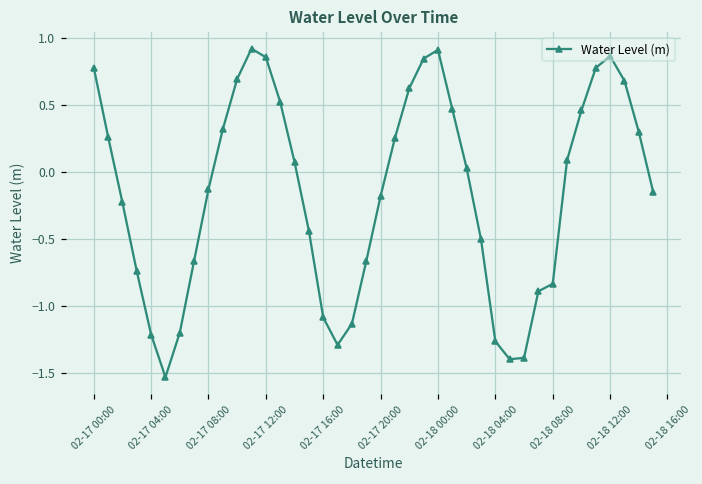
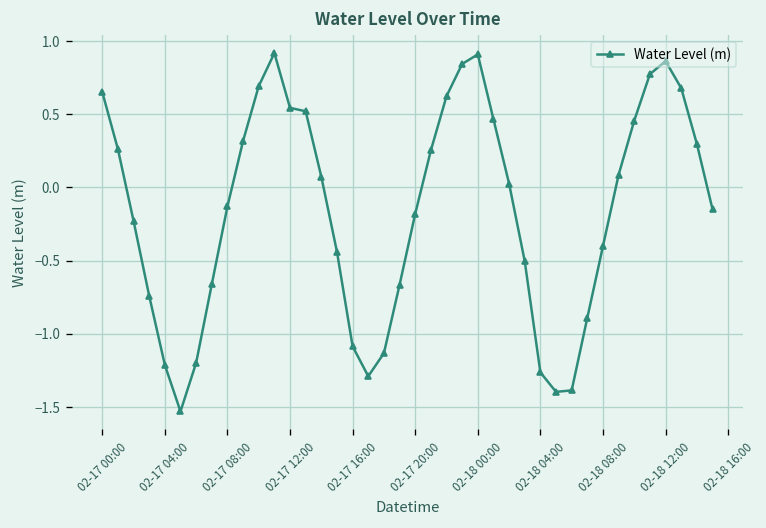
02-17 00:00: 0.78 -> 0.65
02-17 12:00: 0.85 -> 0.54
02-18 08:00: -0.83 -> -0.40
